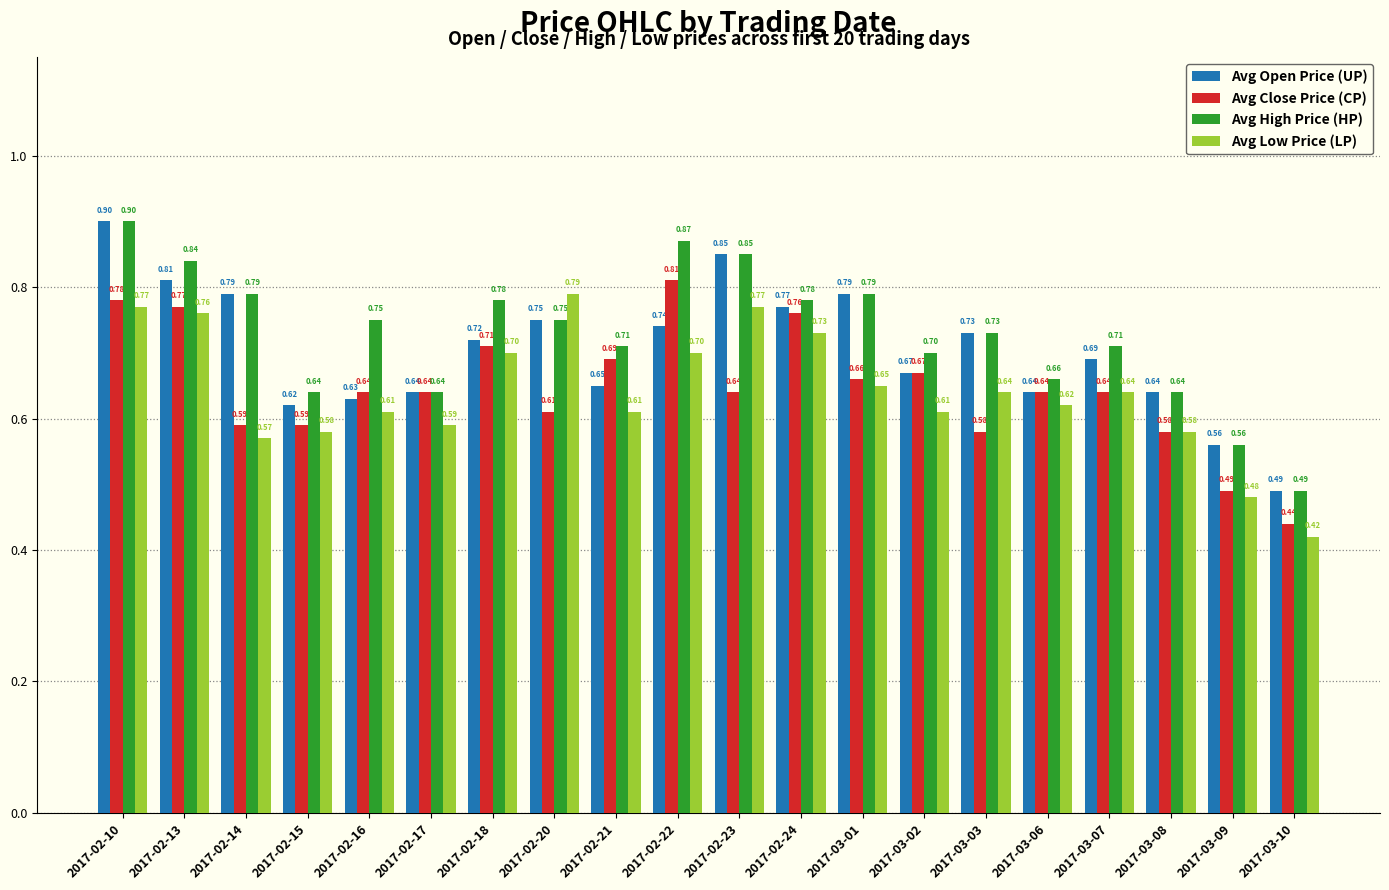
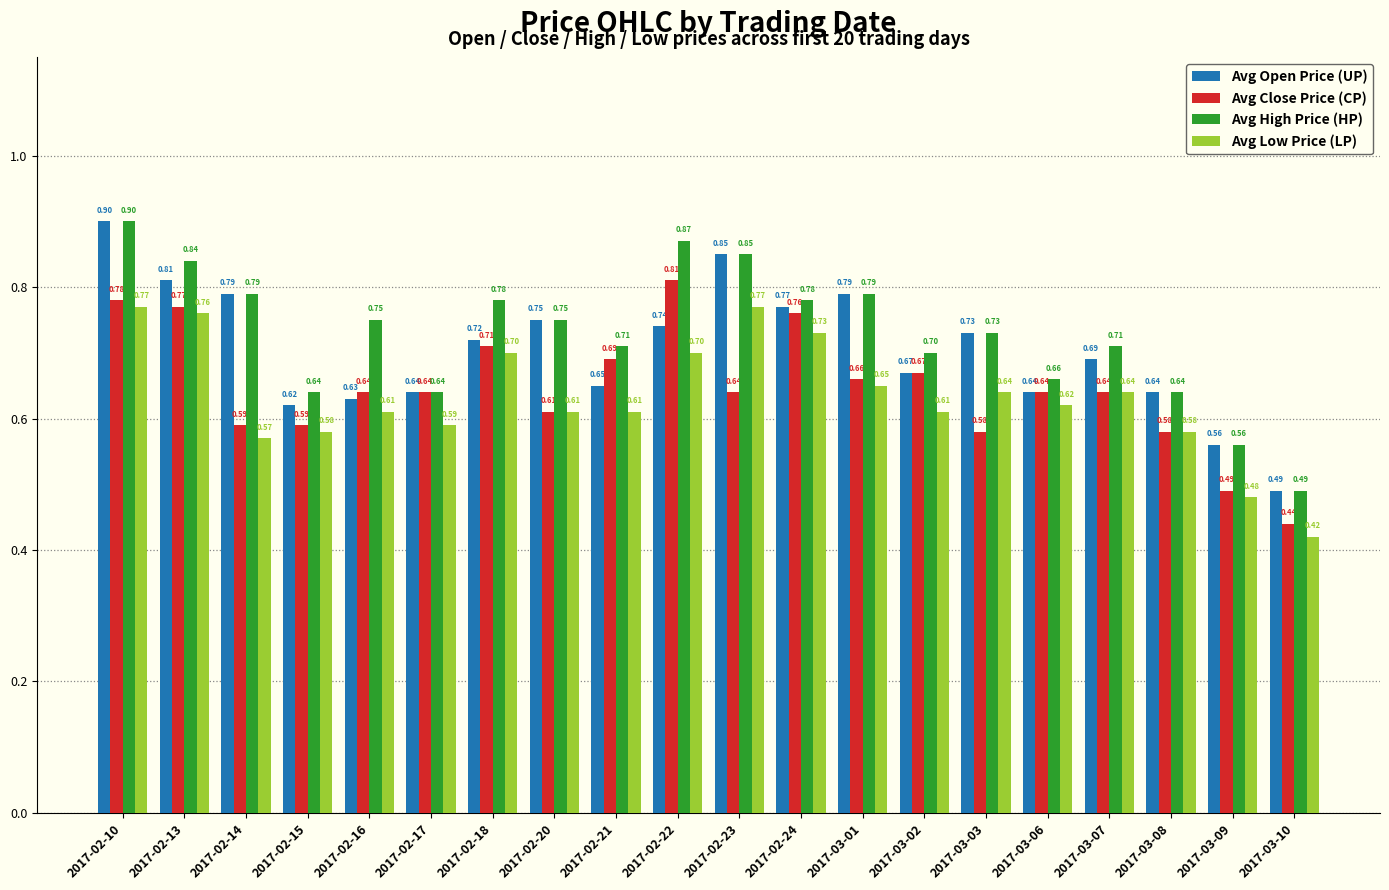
Avg Low Price (LP), 2017-02-20: 0.79 -> 0.61
